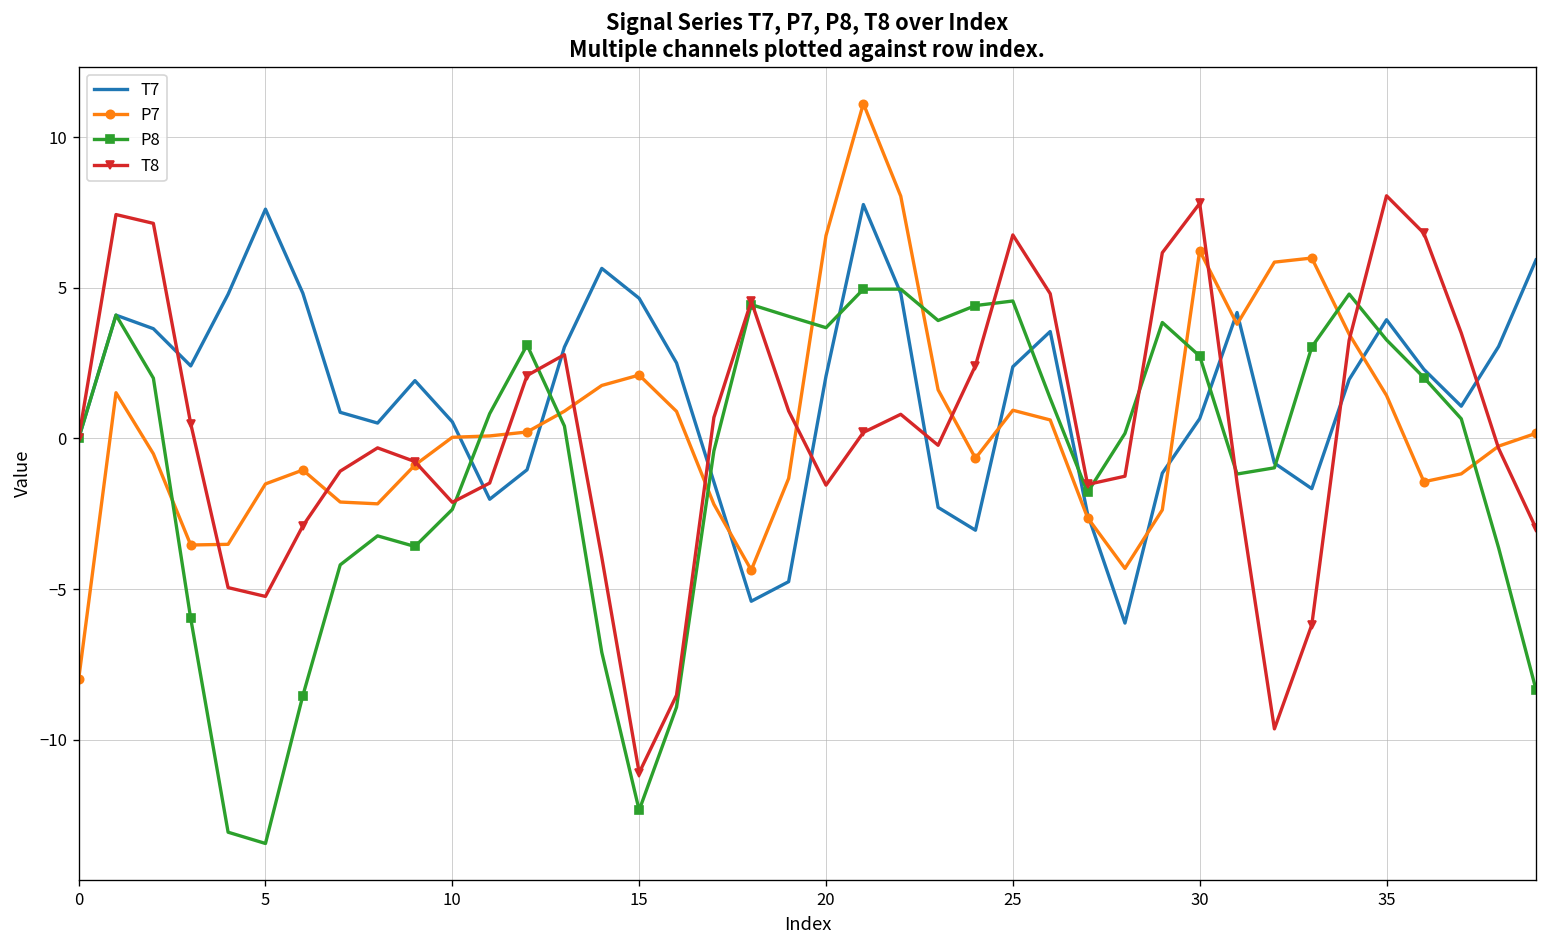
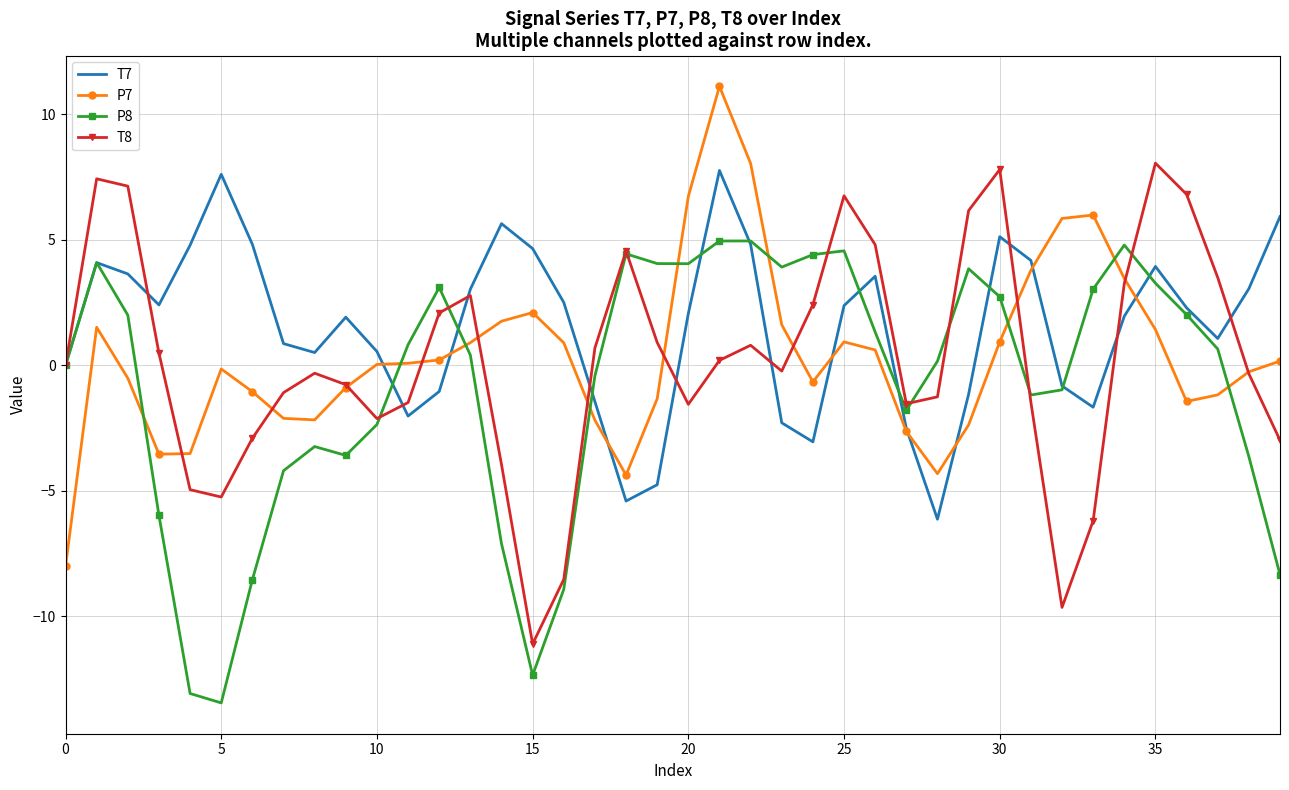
P7, 5: -1.5 -> -0.1
P8, 20: 3.7 -> 4.1
T7, 30: 0.7 -> 5.1
P7, 30: 6.2 -> 0.9
